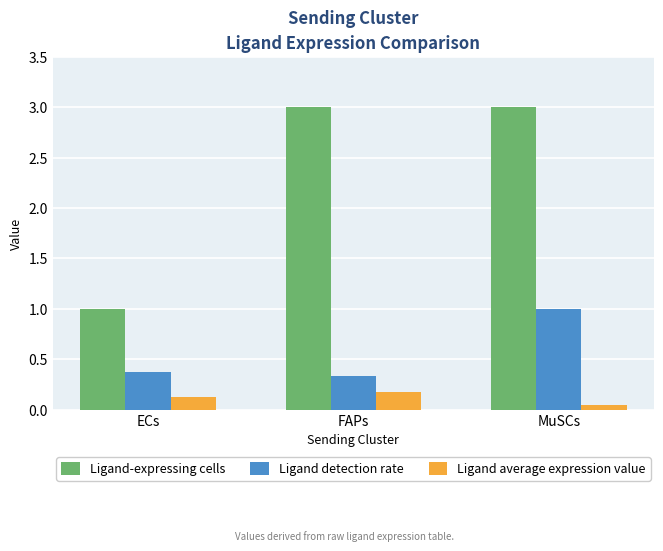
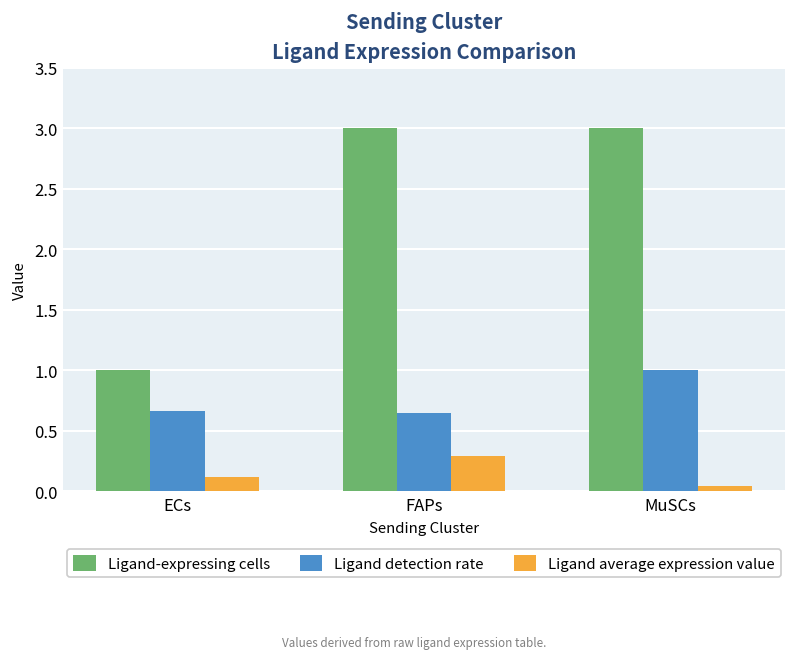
Ligand detection rate, ECs: 0.38 -> 0.67
Ligand detection rate, FAPs: 0.33 -> 0.65
Ligand average expression value, FAPs: 0.17 -> 0.29
